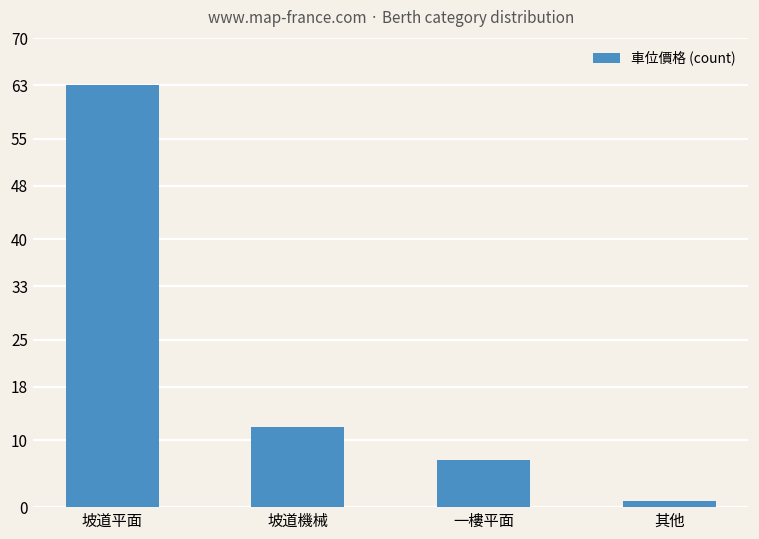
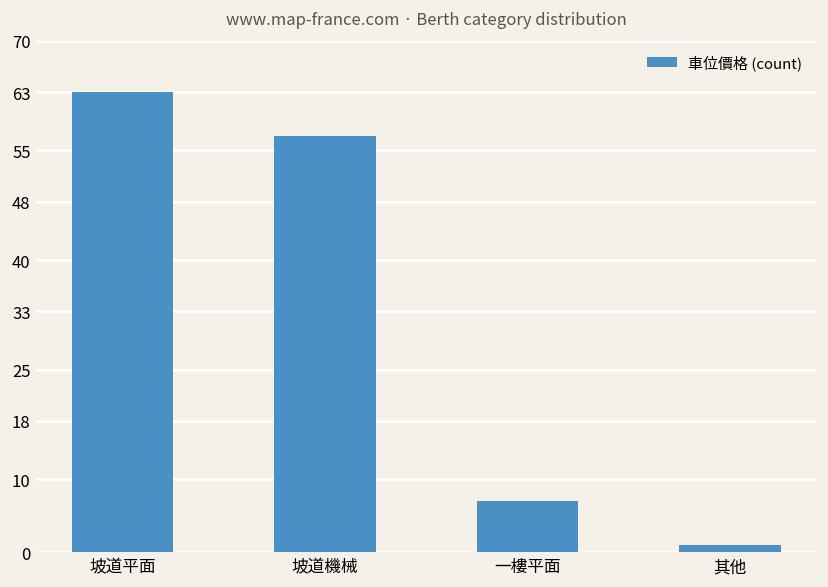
坡道機械: 12 -> 57
